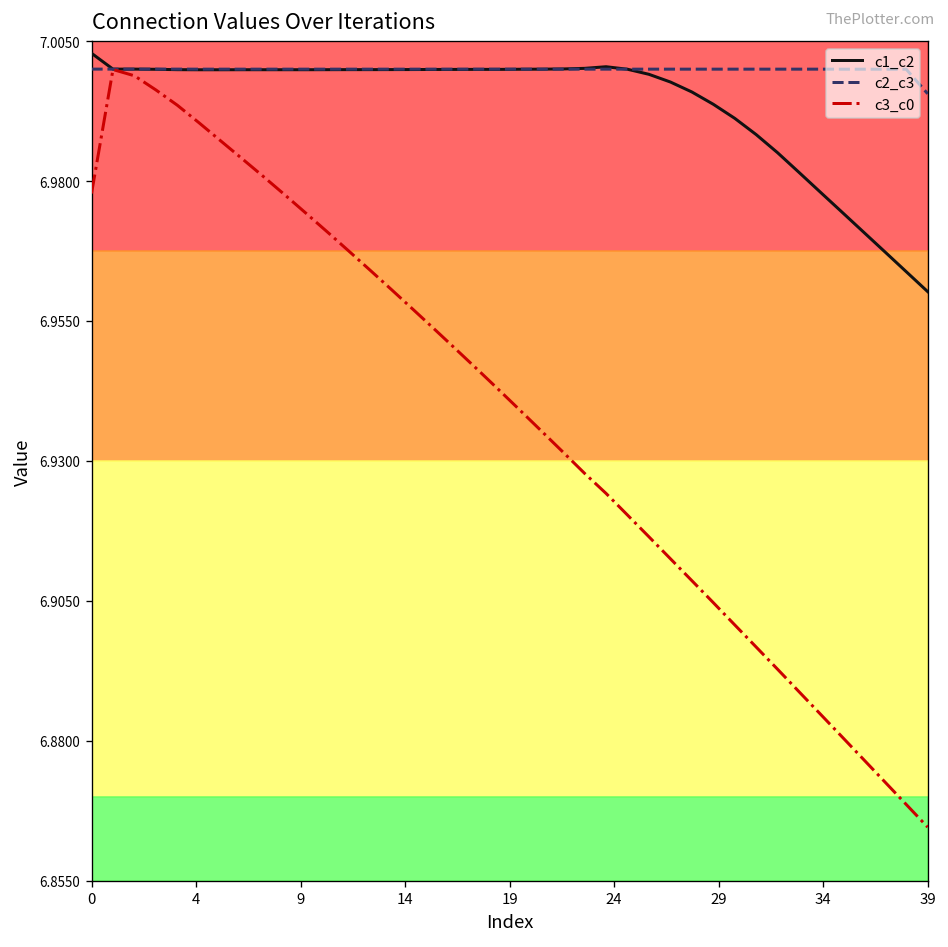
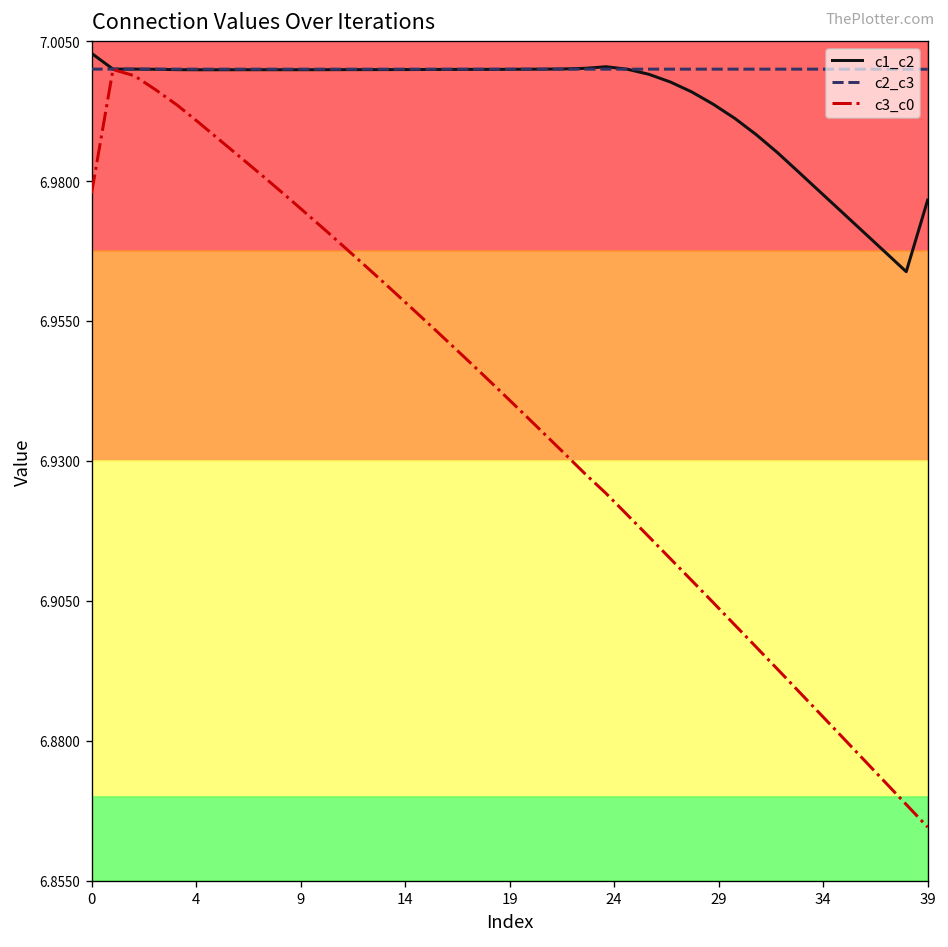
c1_c2, 39: 6.960 -> 6.977
c2_c3, 39: 6.996 -> 7.000
